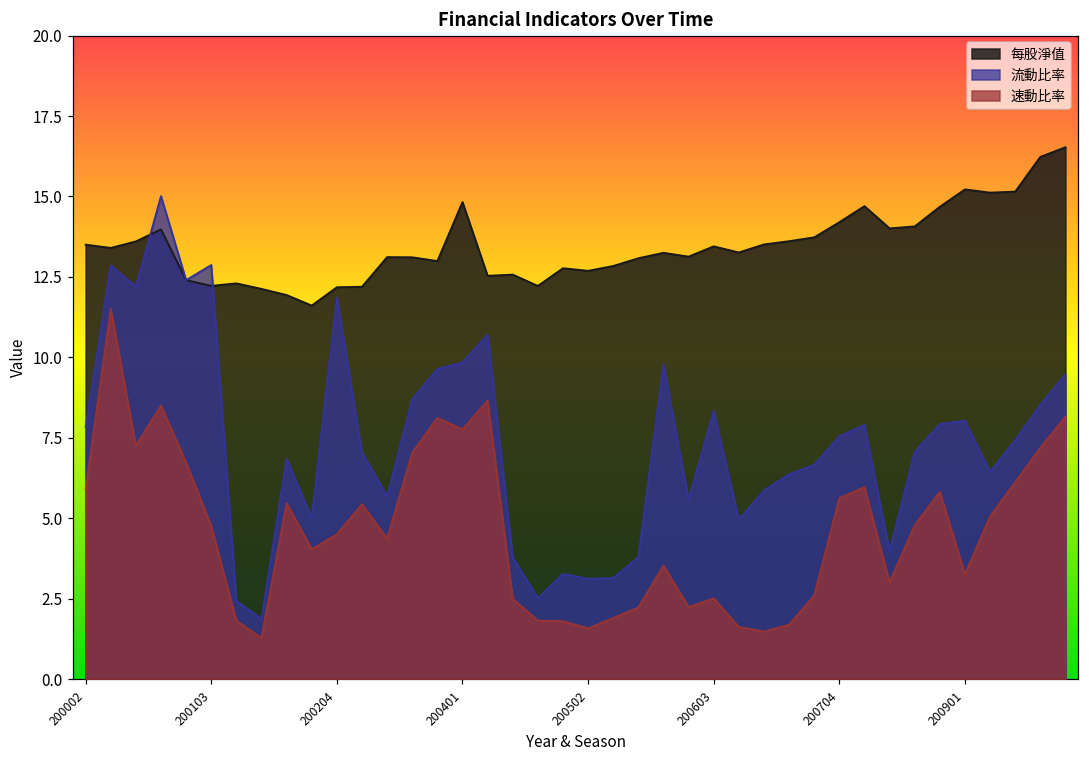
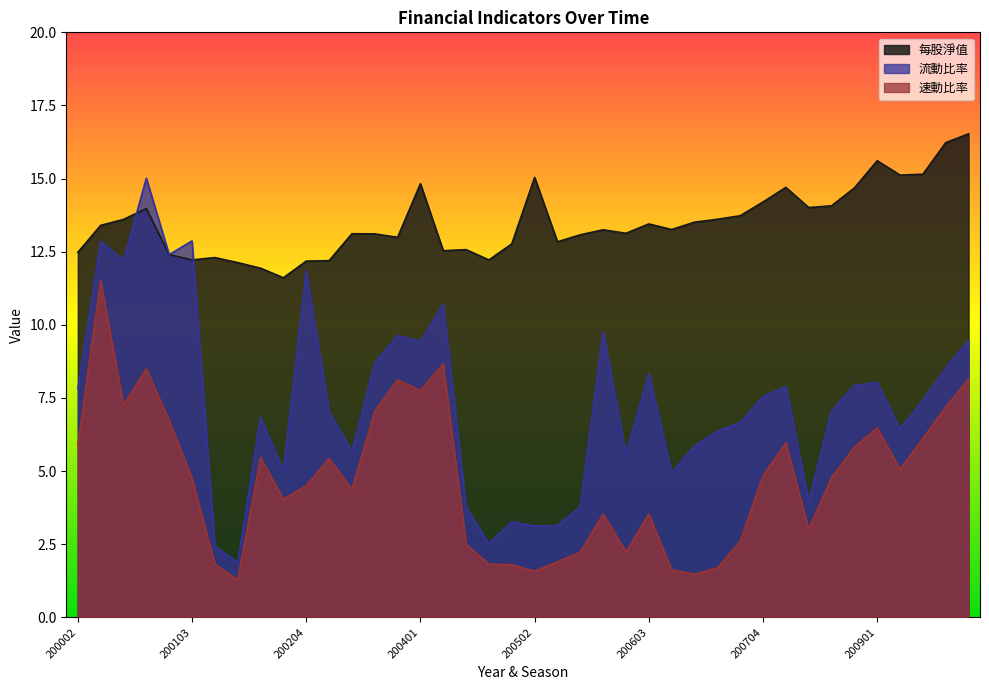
每股淨值, 200002: 13.5 -> 12.5
流動比率, 200401: 9.8 -> 9.4
每股淨值, 200502: 12.7 -> 15.0
速動比率, 200603: 2.5 -> 3.5
速動比率, 200704: 5.6 -> 4.8
每股淨值, 200901: 15.2 -> 15.6
速動比率, 200901: 3.3 -> 6.5
